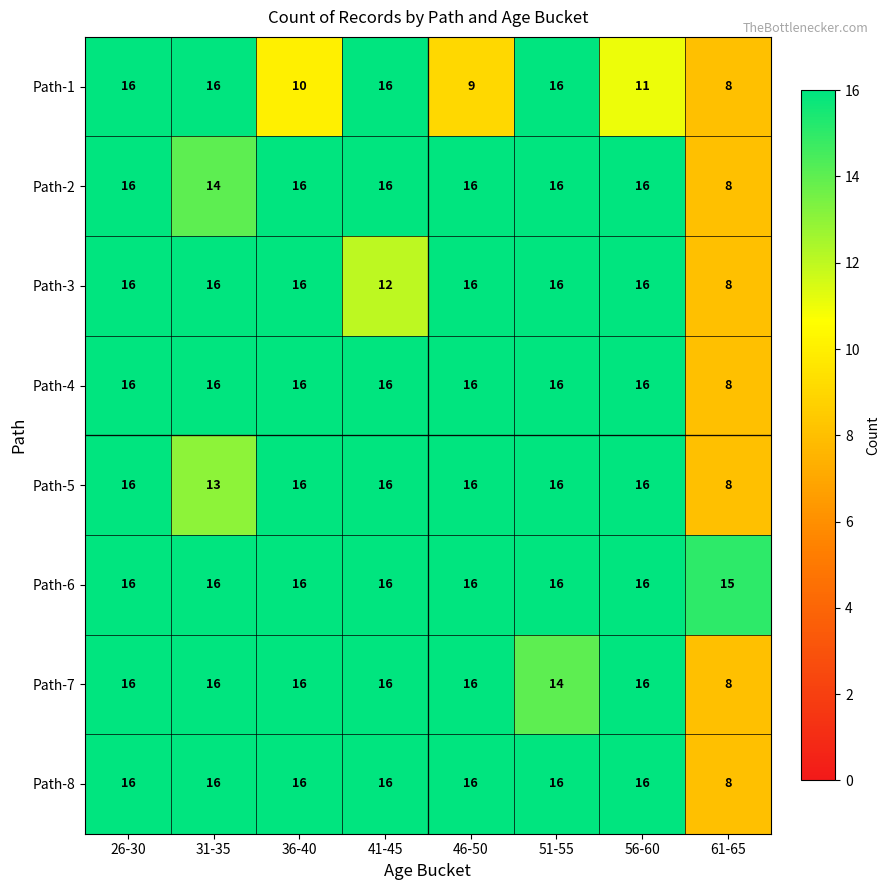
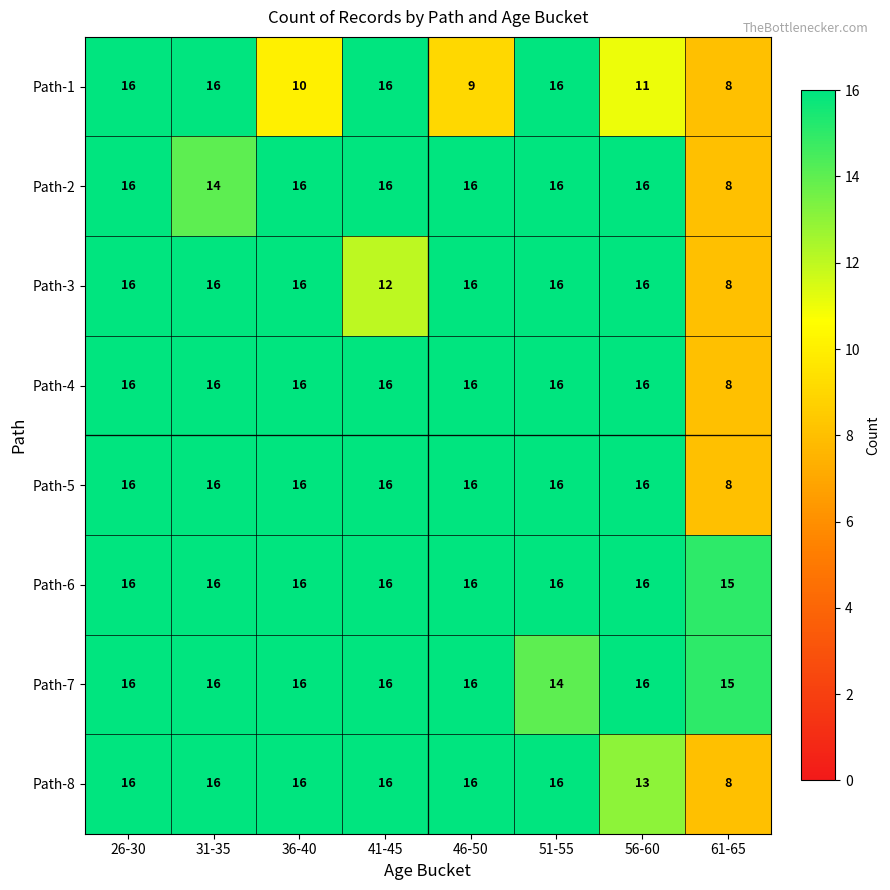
Path-5, 31-35: 13 -> 16
Path-7, 61-65: 8 -> 15
Path-8, 56-60: 16 -> 13
